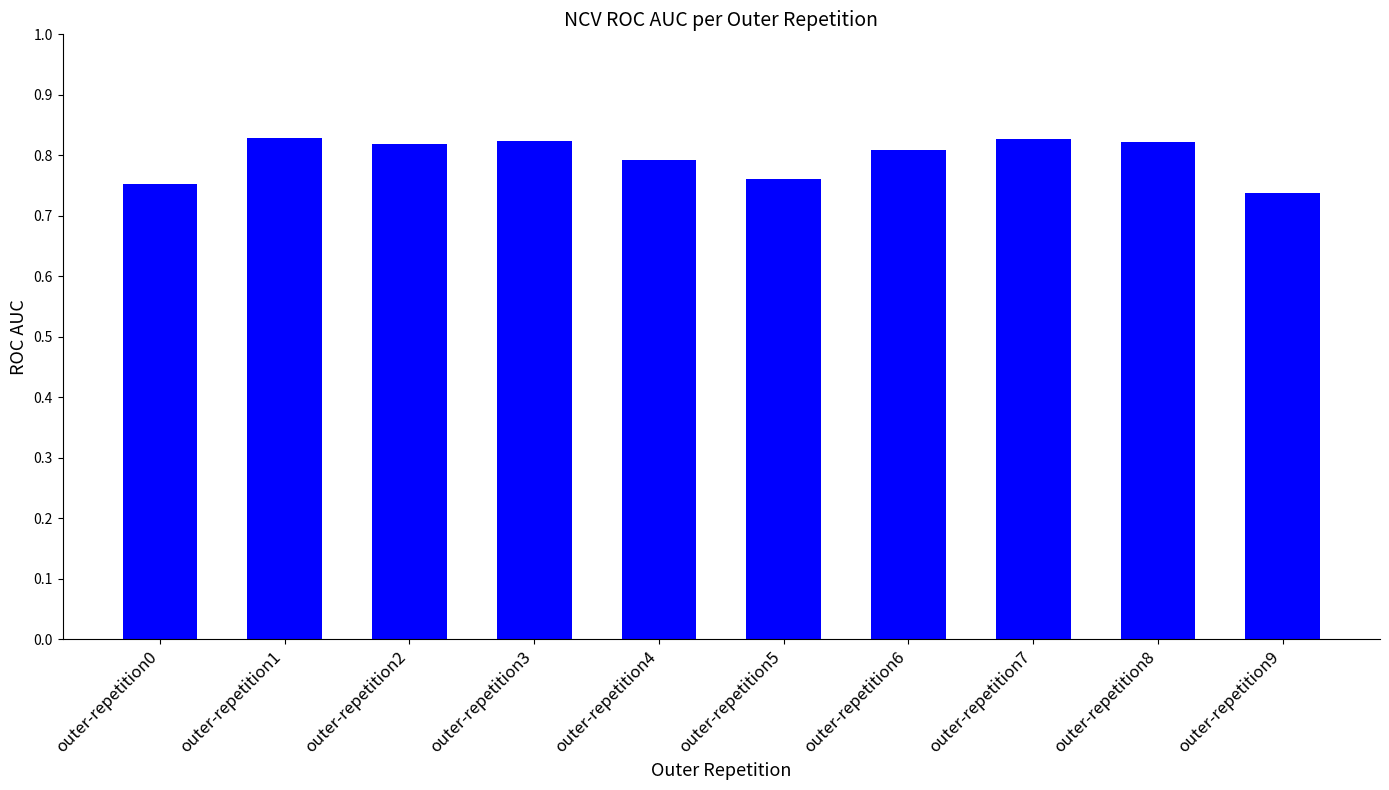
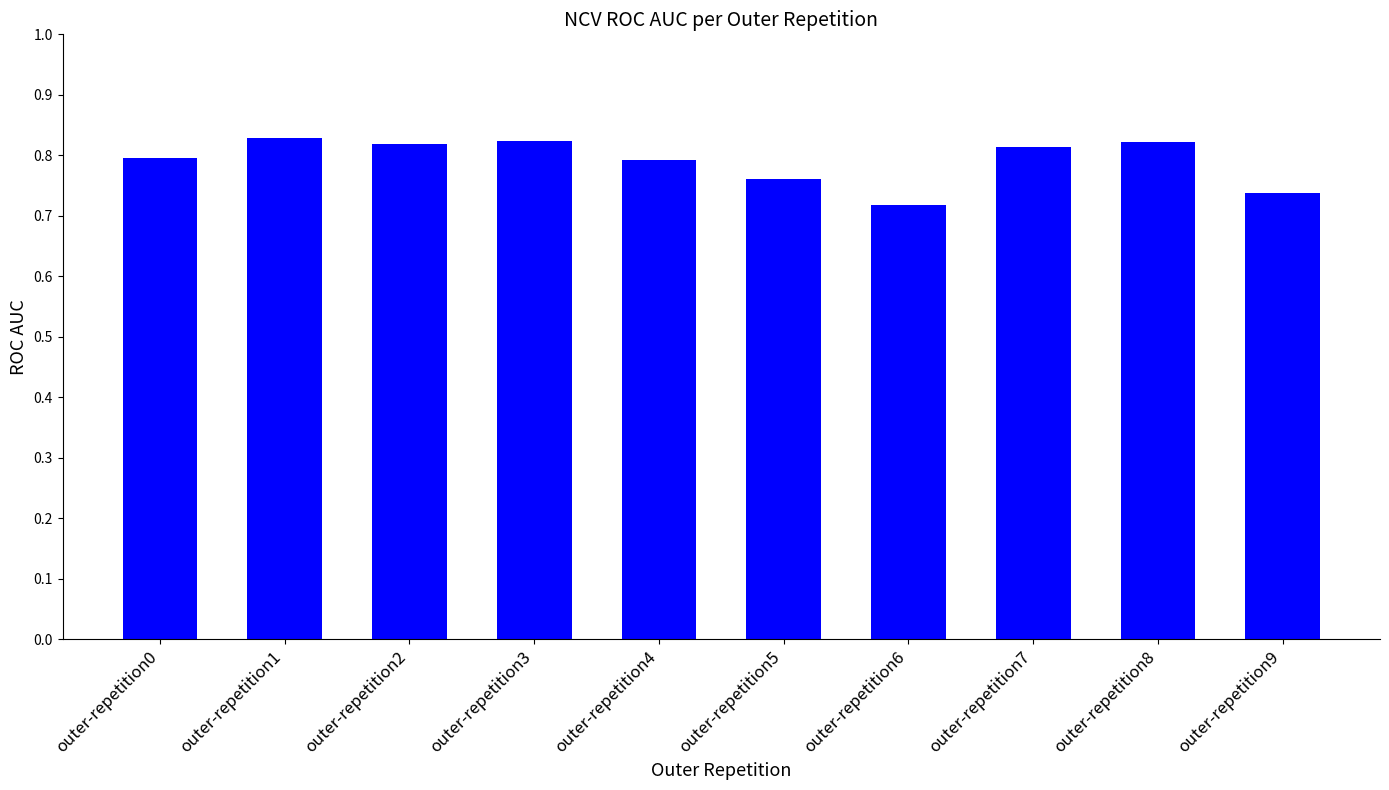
outer-repetition0: 0.75 -> 0.80
outer-repetition6: 0.81 -> 0.72
outer-repetition7: 0.83 -> 0.81
